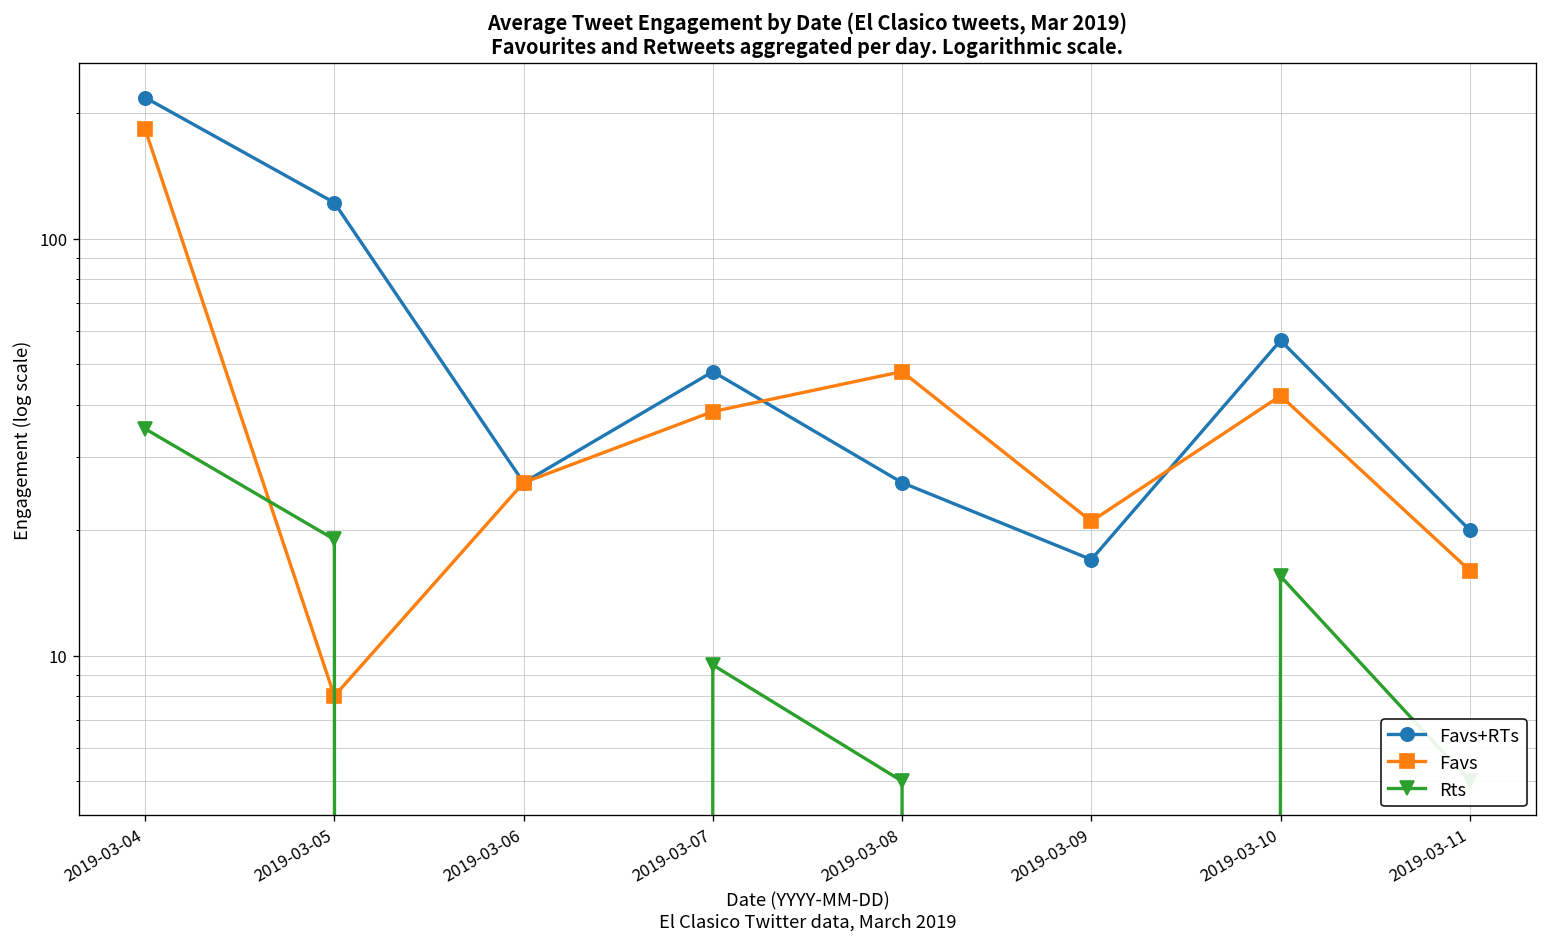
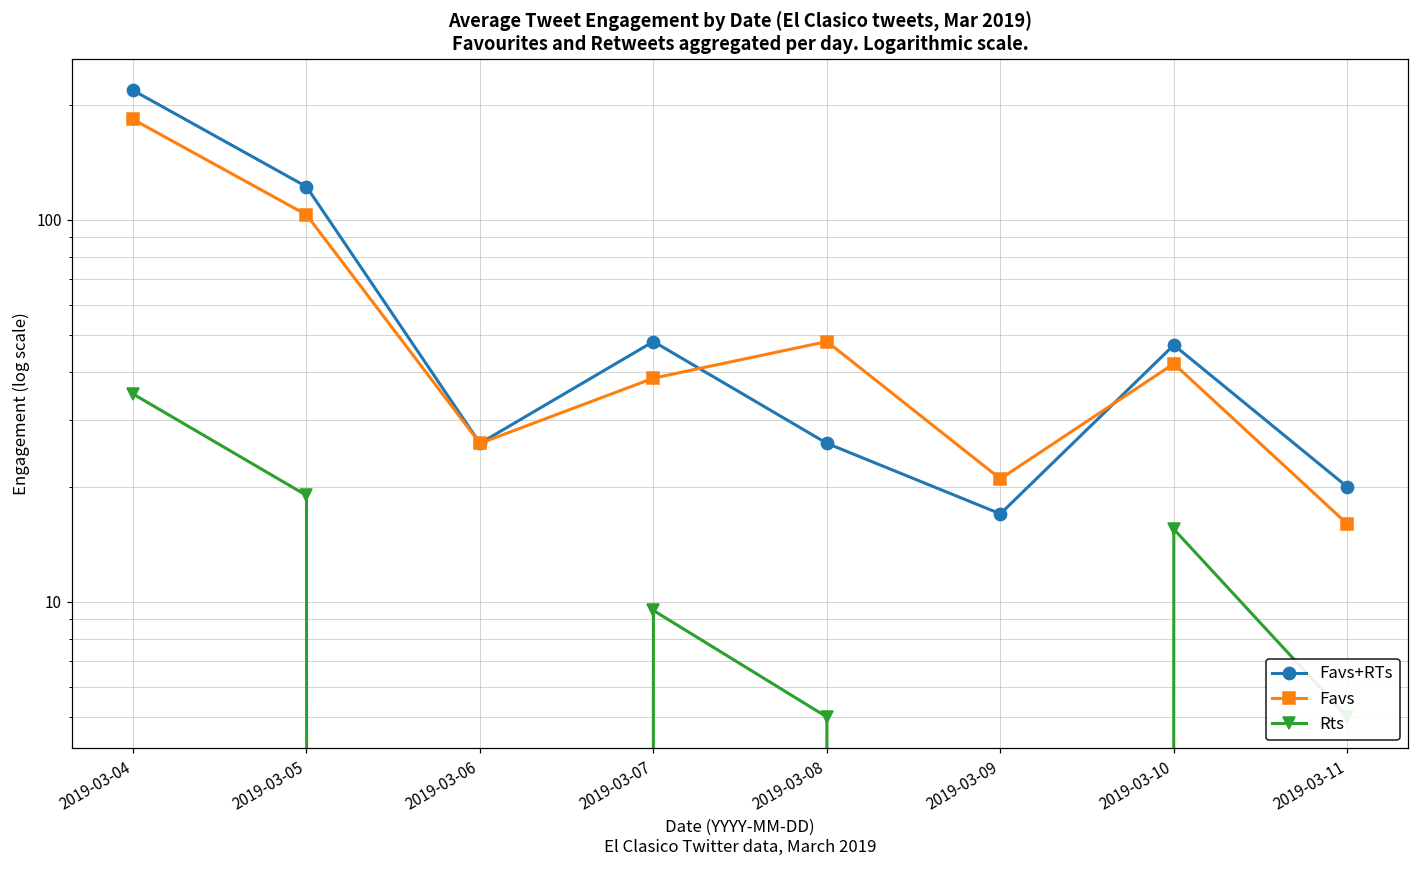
Favs, 2019-03-05: 8 -> 103
Favs+RTs, 2019-03-10: 57 -> 47
